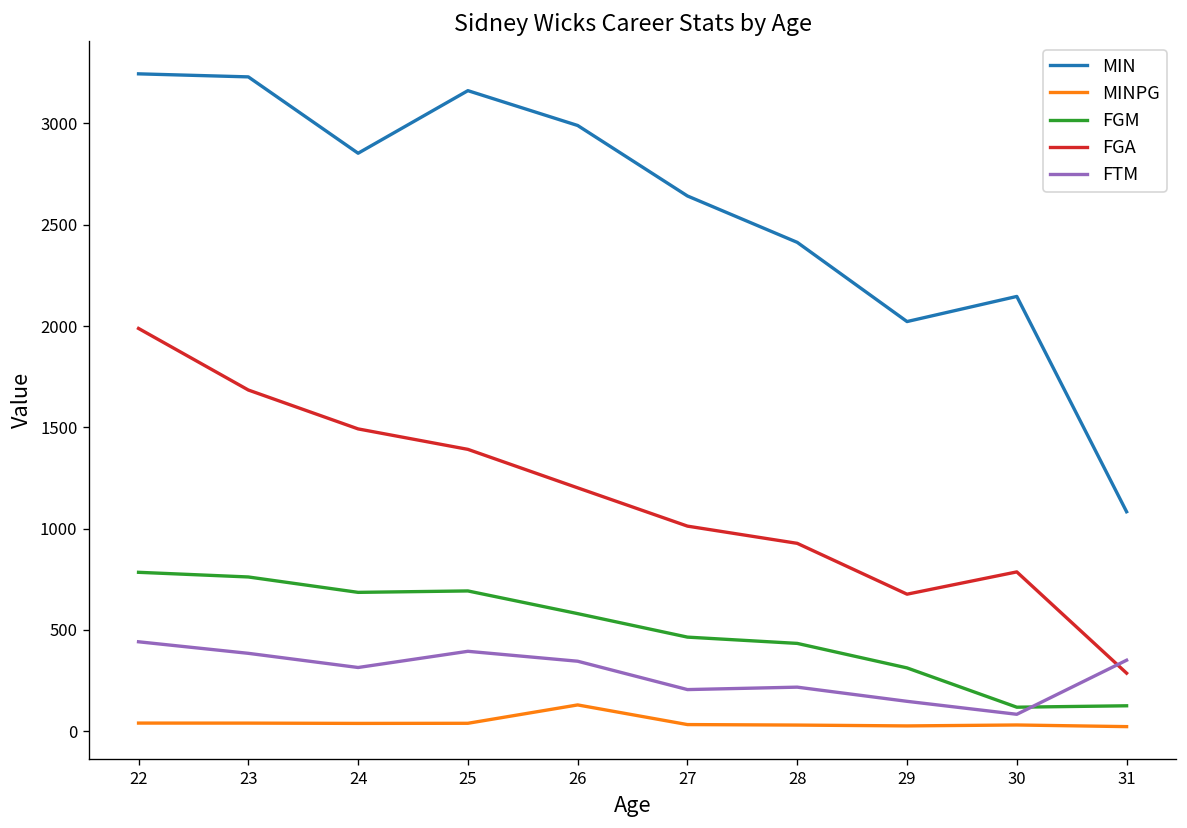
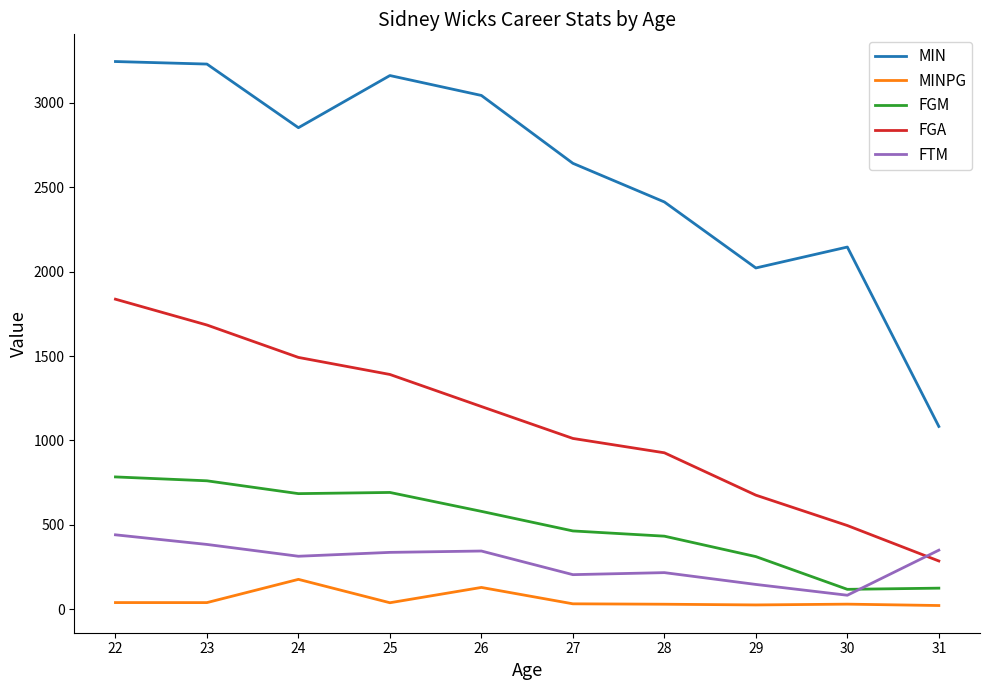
FGA, 22: 1990 -> 1840
MINPG, 24: 40 -> 180
FTM, 25: 390 -> 340
MIN, 26: 2990 -> 3040
FGA, 30: 790 -> 500
